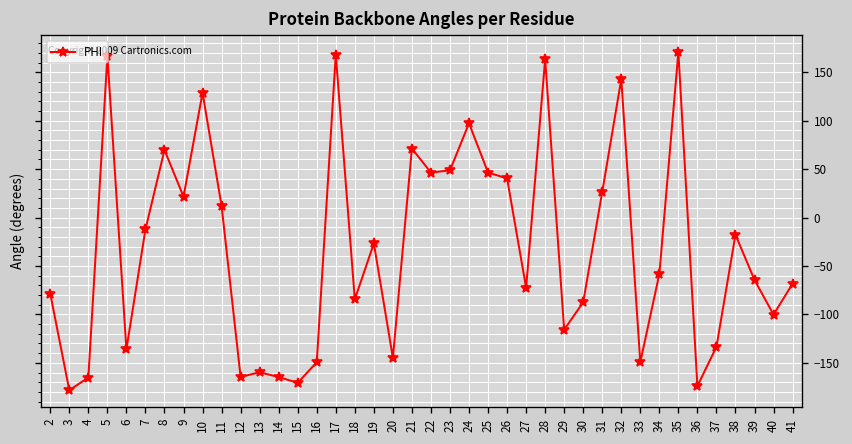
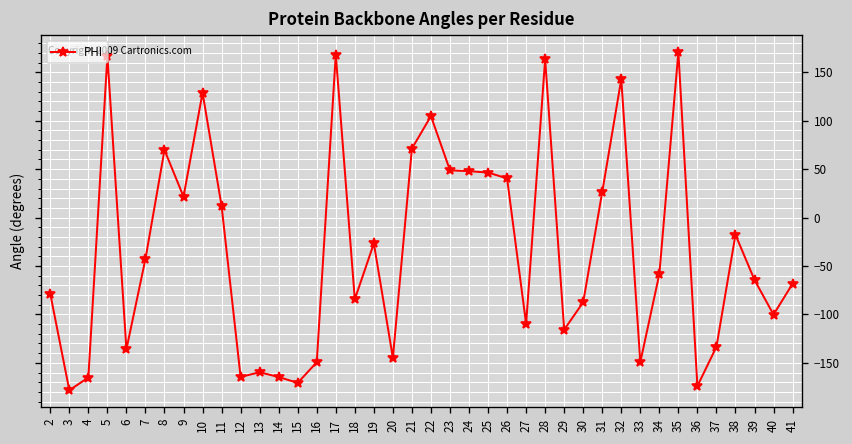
7: -10 -> -40
22: 50 -> 100
24: 100 -> 50
27: -70 -> -110
